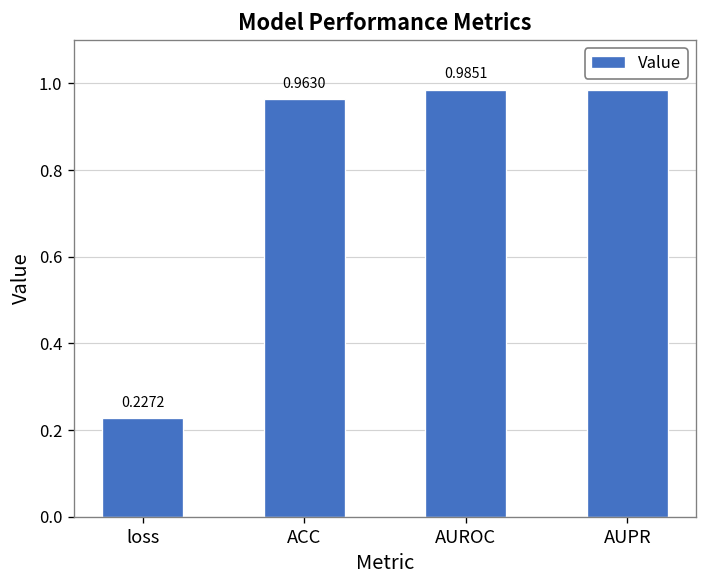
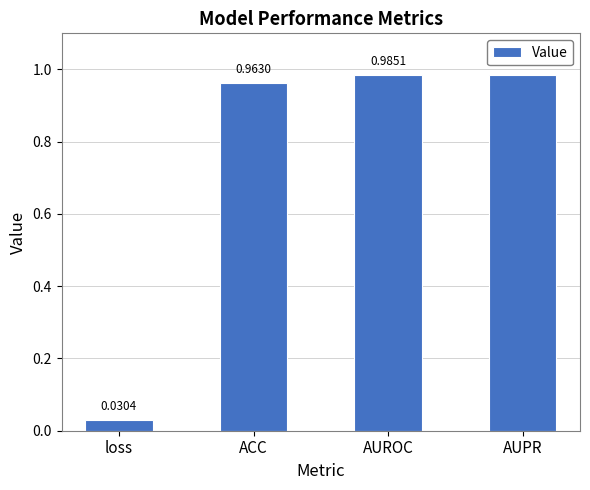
loss: 0.2272 -> 0.0304
